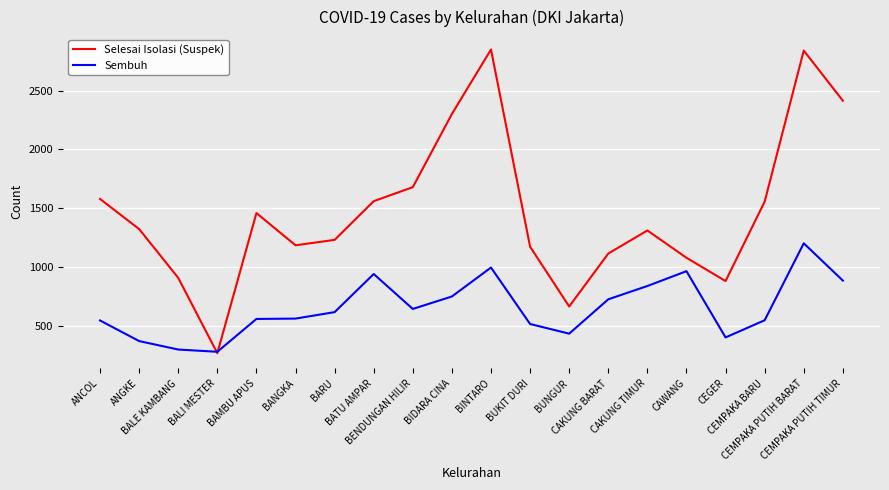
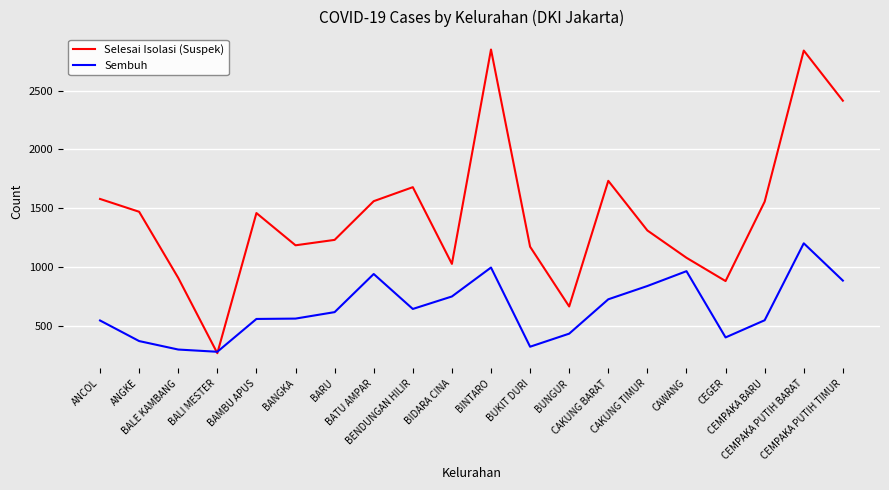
Selesai Isolasi (Suspek), ANGKE: 1320 -> 1470
Selesai Isolasi (Suspek), BIDARA CINA: 2300 -> 1030
Sembuh, BUKIT DURI: 520 -> 320
Selesai Isolasi (Suspek), CAKUNG BARAT: 1120 -> 1730
